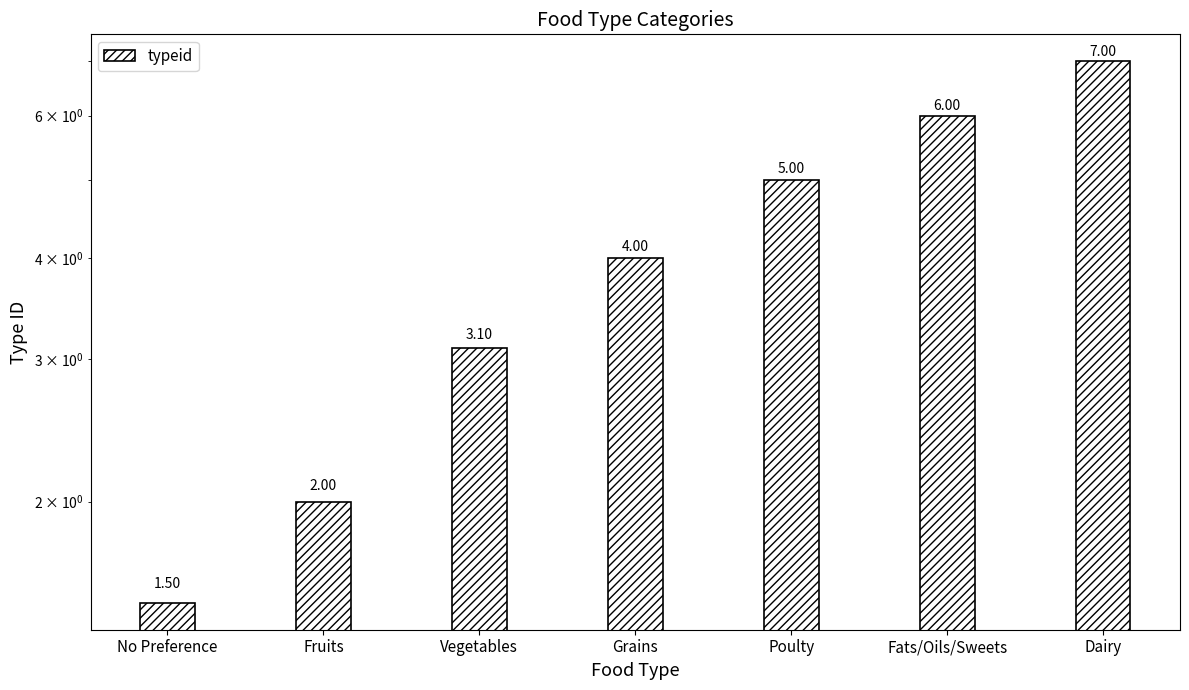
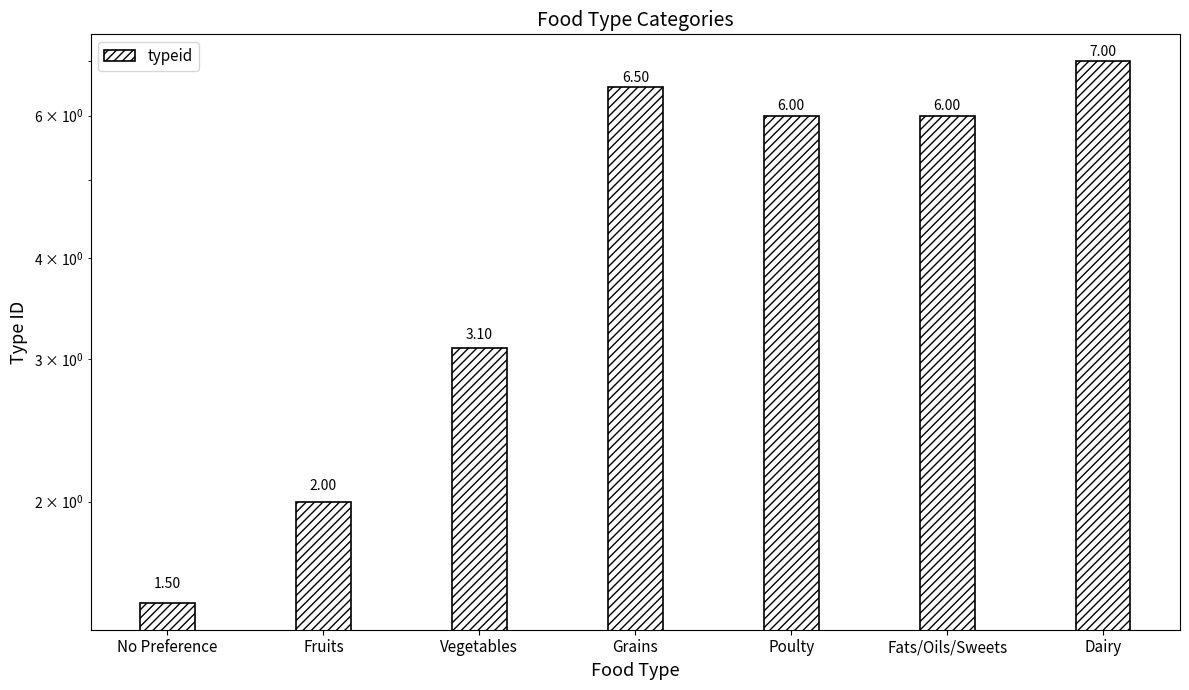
Grains: 4.00 -> 6.50
Poulty: 5.00 -> 6.00
